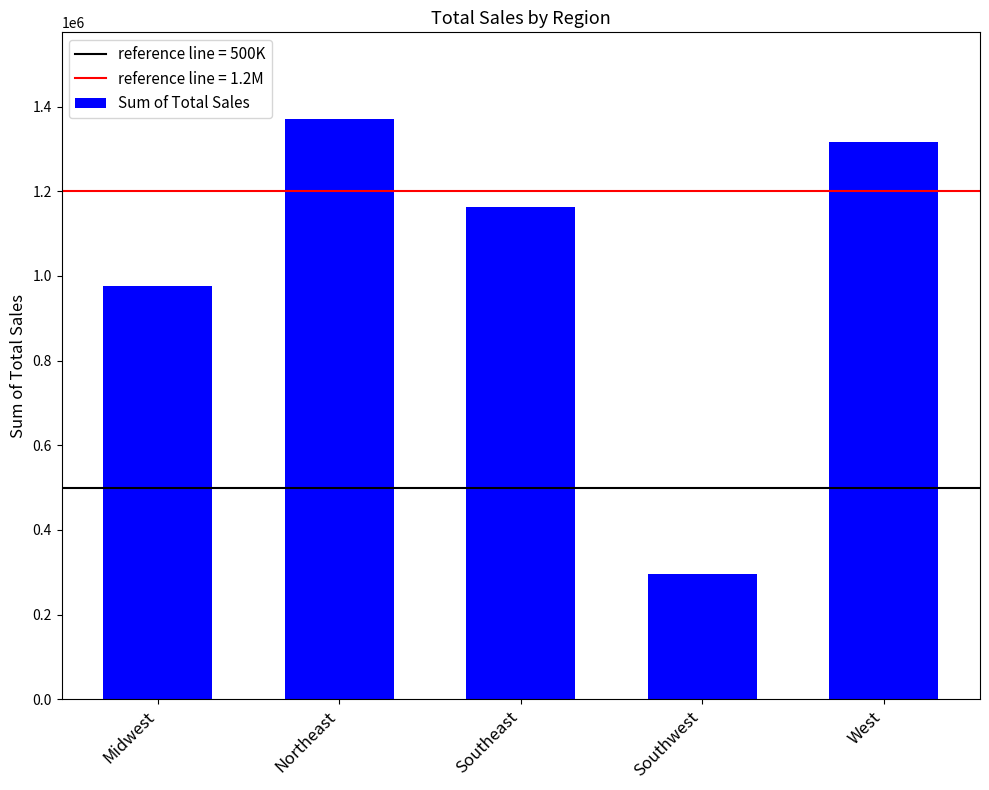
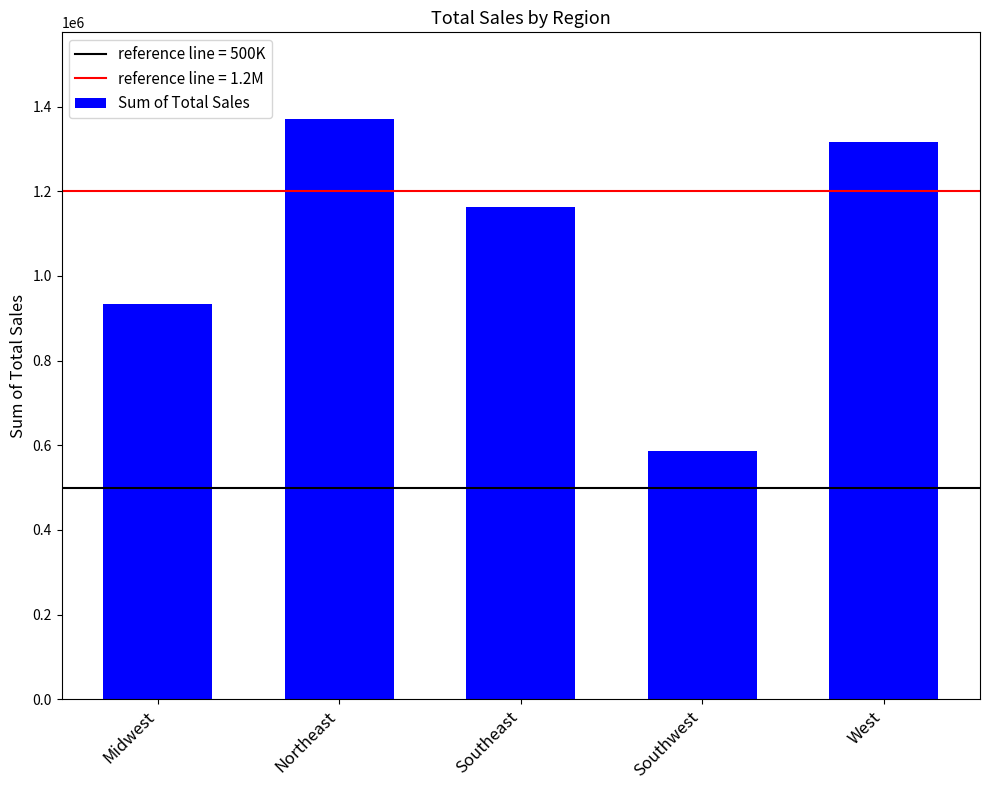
Midwest: 980000 -> 930000
Southwest: 300000 -> 590000
